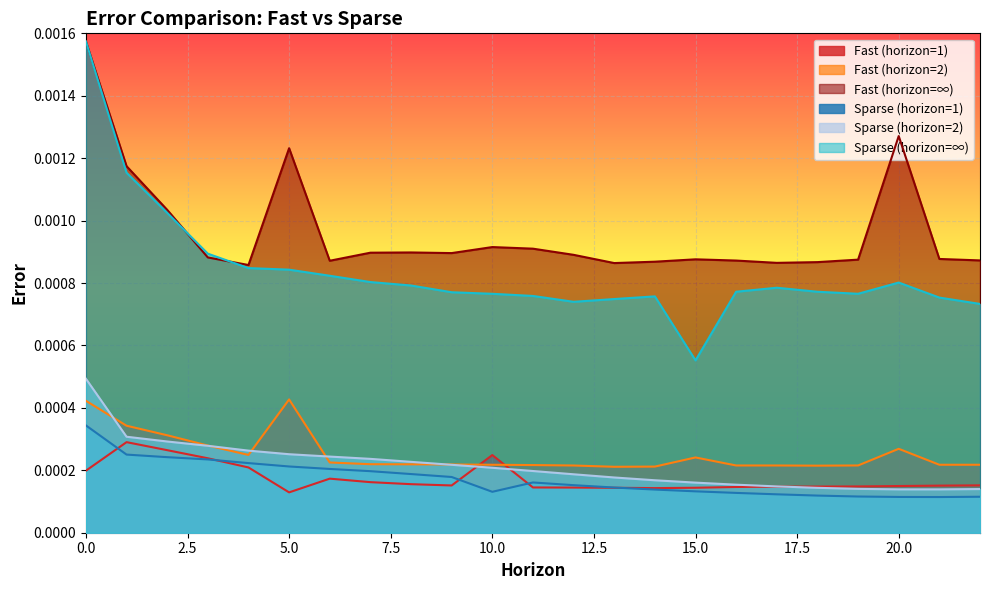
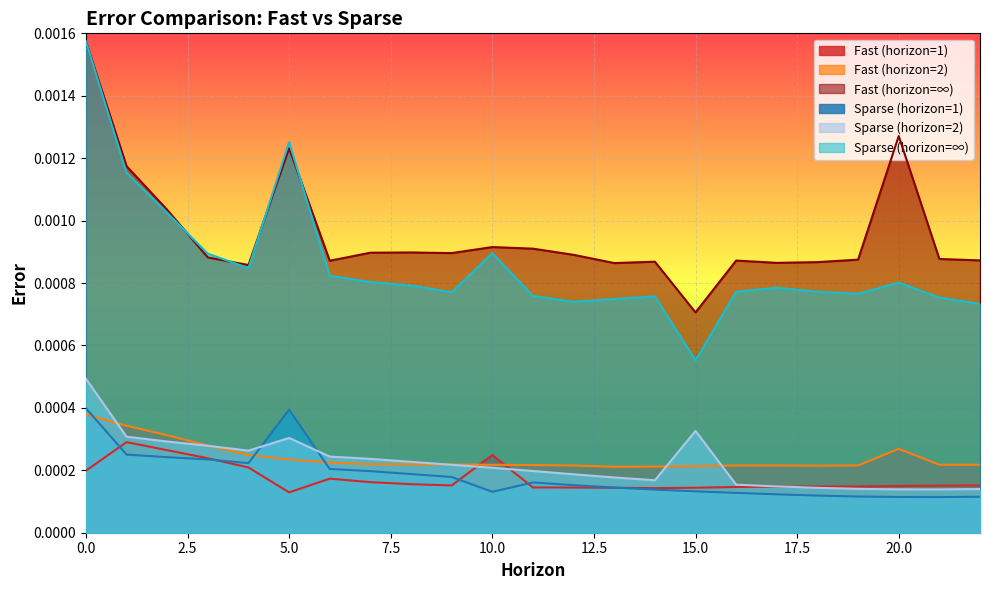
Fast (horizon=2), 0.0: 0.00042 -> 0.00038
Sparse (horizon=1), 0.0: 0.00034 -> 0.00040
Fast (horizon=2), 5.0: 0.00043 -> 0.00023
Sparse (horizon=1), 5.0: 0.00021 -> 0.00039
Sparse (horizon=2), 5.0: 0.00025 -> 0.00030
Sparse (horizon=∞), 5.0: 0.00084 -> 0.00125
Sparse (horizon=∞), 10.0: 0.00077 -> 0.00090
Fast (horizon=2), 15.0: 0.00024 -> 0.00021
Fast (horizon=∞), 15.0: 0.00088 -> 0.00071
Sparse (horizon=2), 15.0: 0.00016 -> 0.00033
